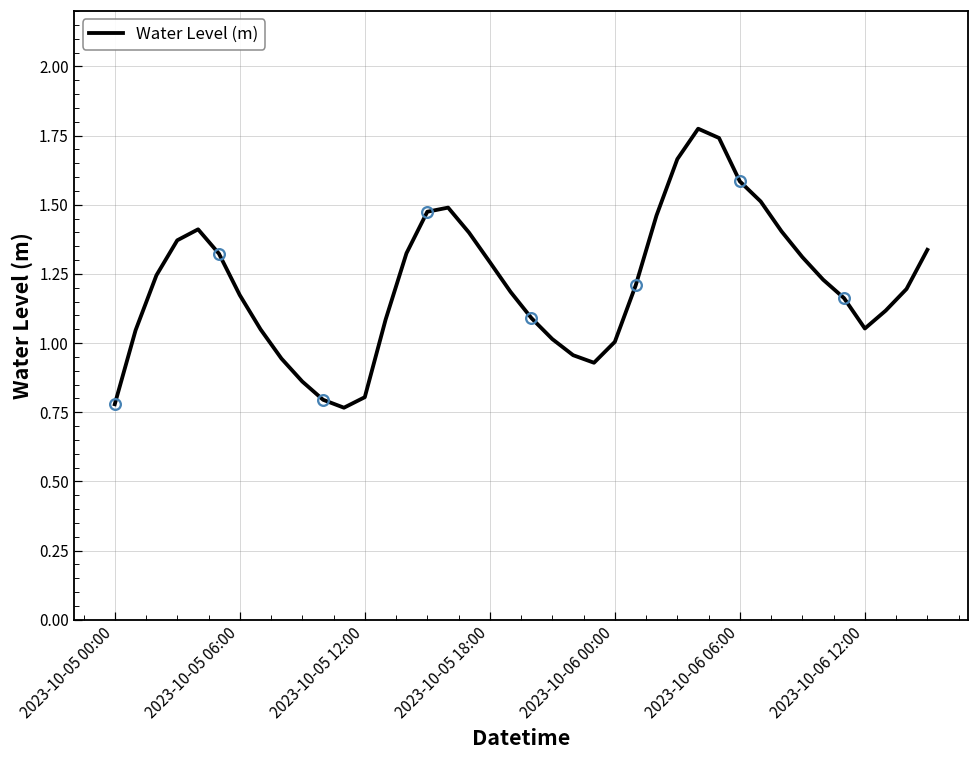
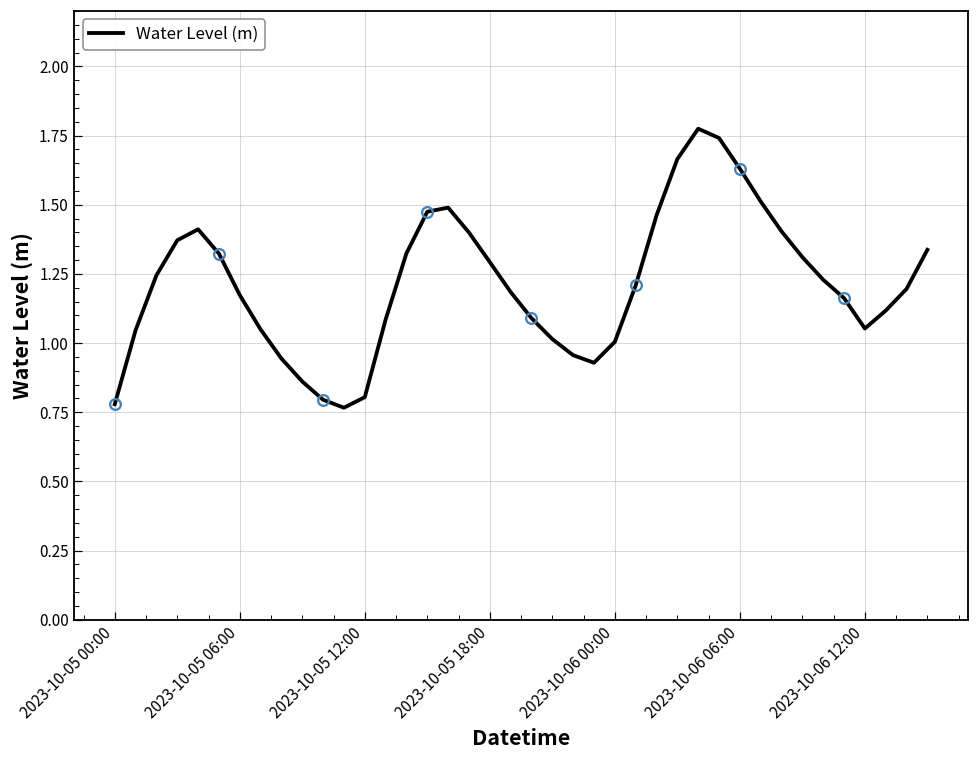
Water Level (m), 2023-10-06 06:00: 1.58 -> 1.63
